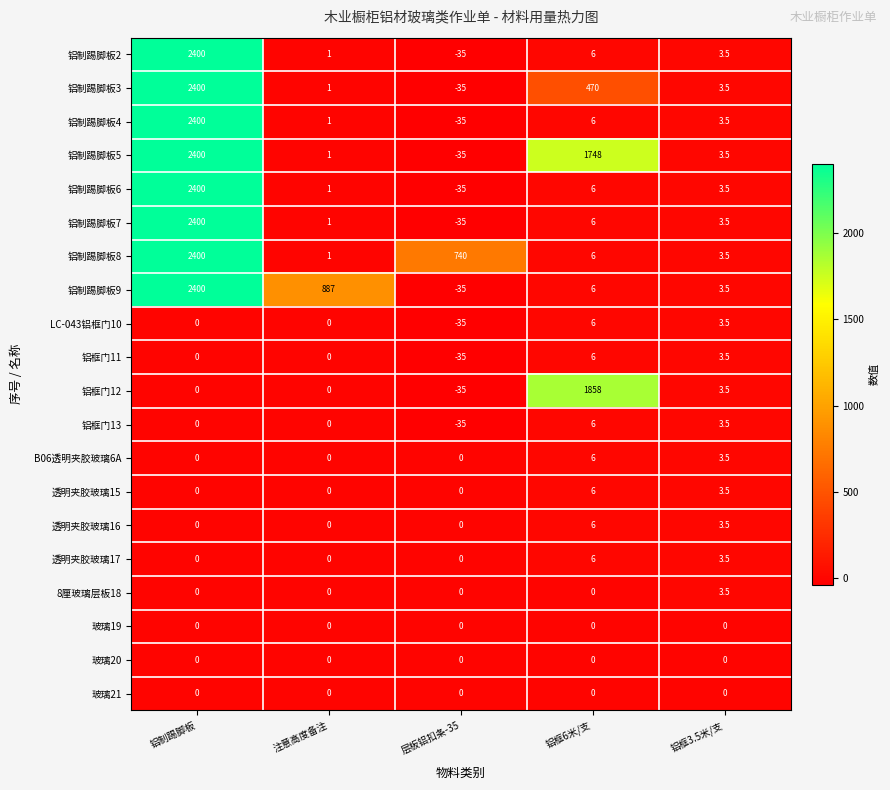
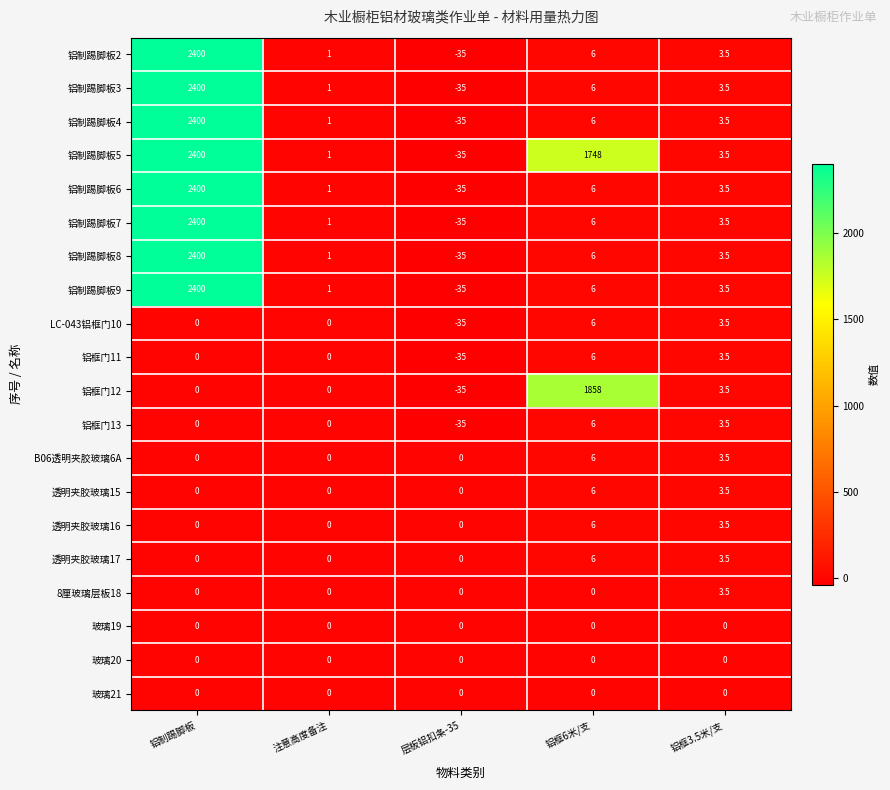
铝制踢脚板3, 铝框6米/支: 470 -> 6
铝制踢脚板8, 层板铝扣条-35: 740 -> -35
铝制踢脚板9, 注意高度备注: 887 -> 1
